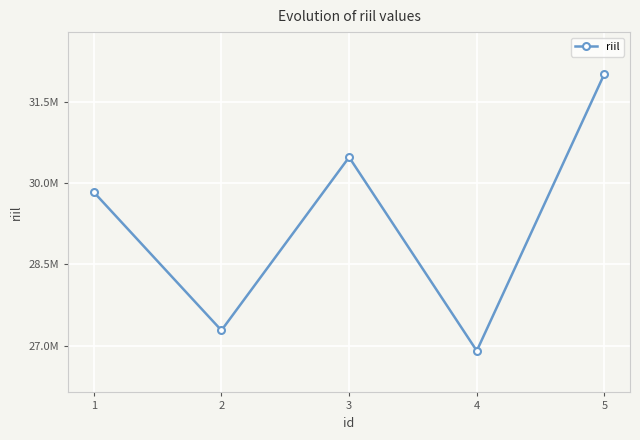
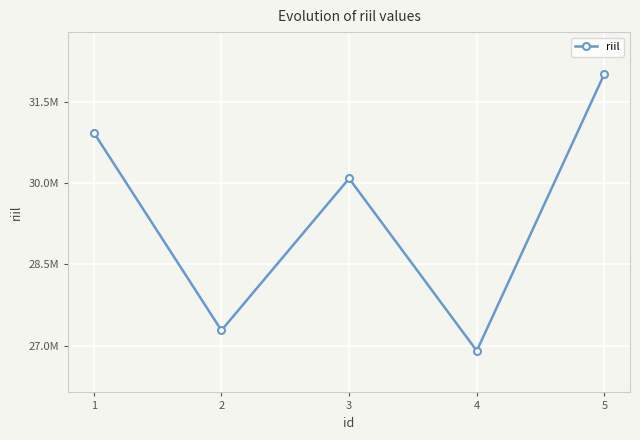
1: 29800000 -> 30900000
3: 30500000 -> 30100000
